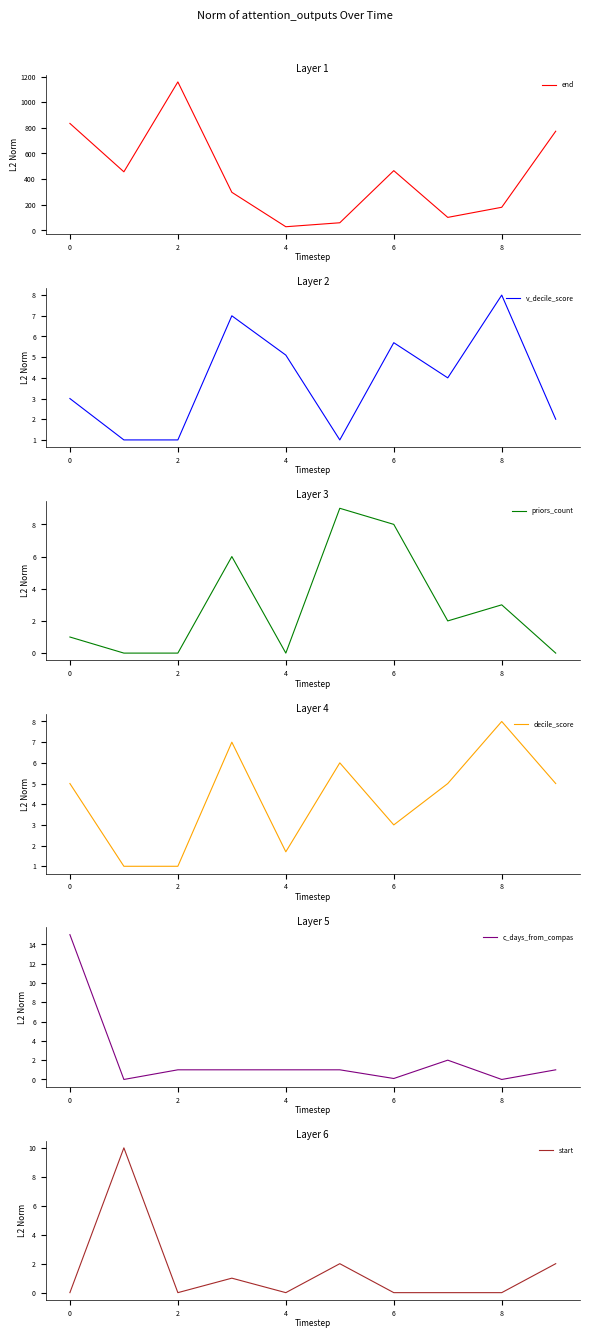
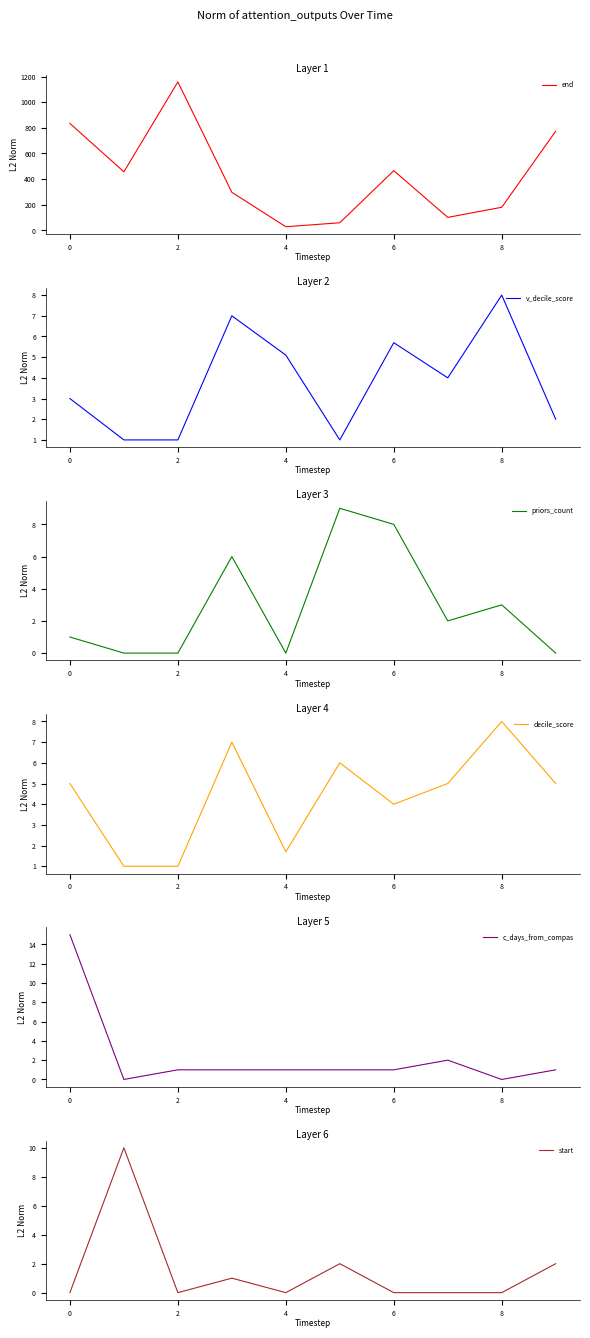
Layer 4, 6: 3 -> 4
Layer 5, 6: 0 -> 1
